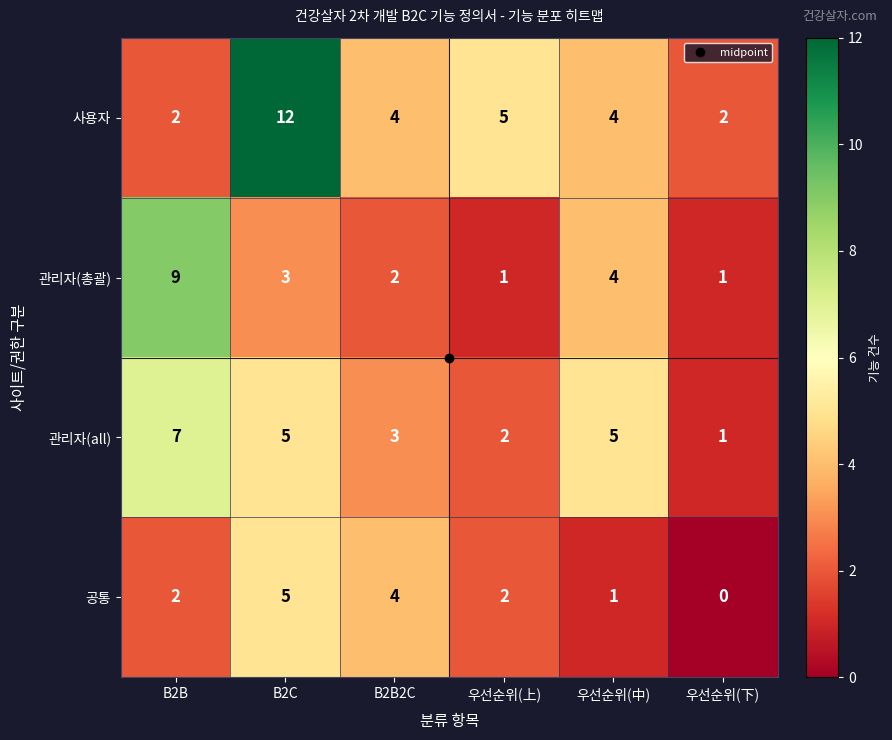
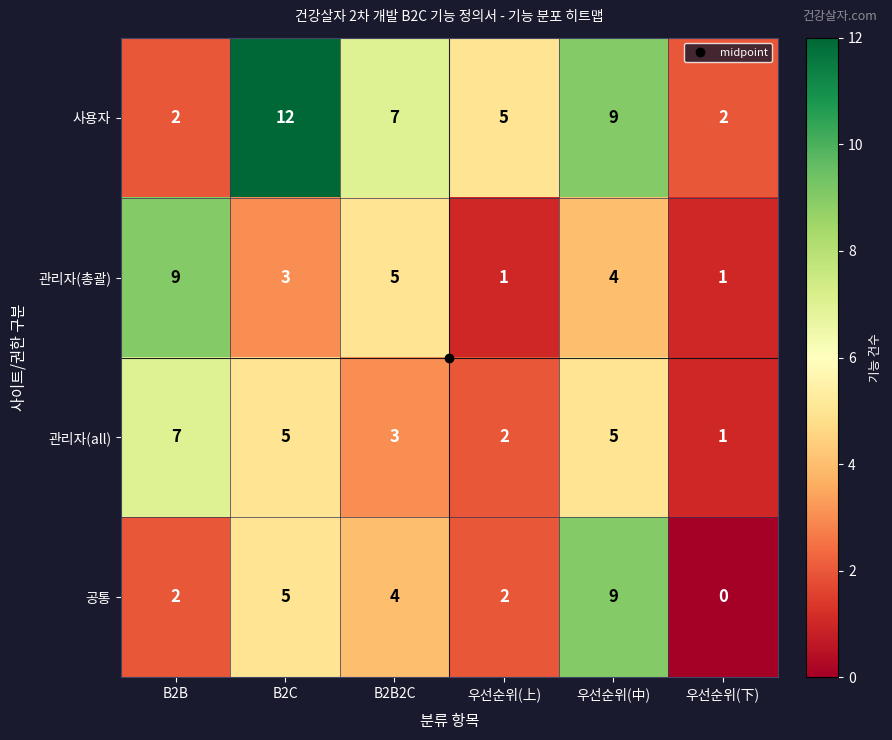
사용자, B2B2C: 4 -> 7
사용자, 우선순위(中): 4 -> 9
관리자(총괄), B2B2C: 2 -> 5
공통, 우선순위(中): 1 -> 9
